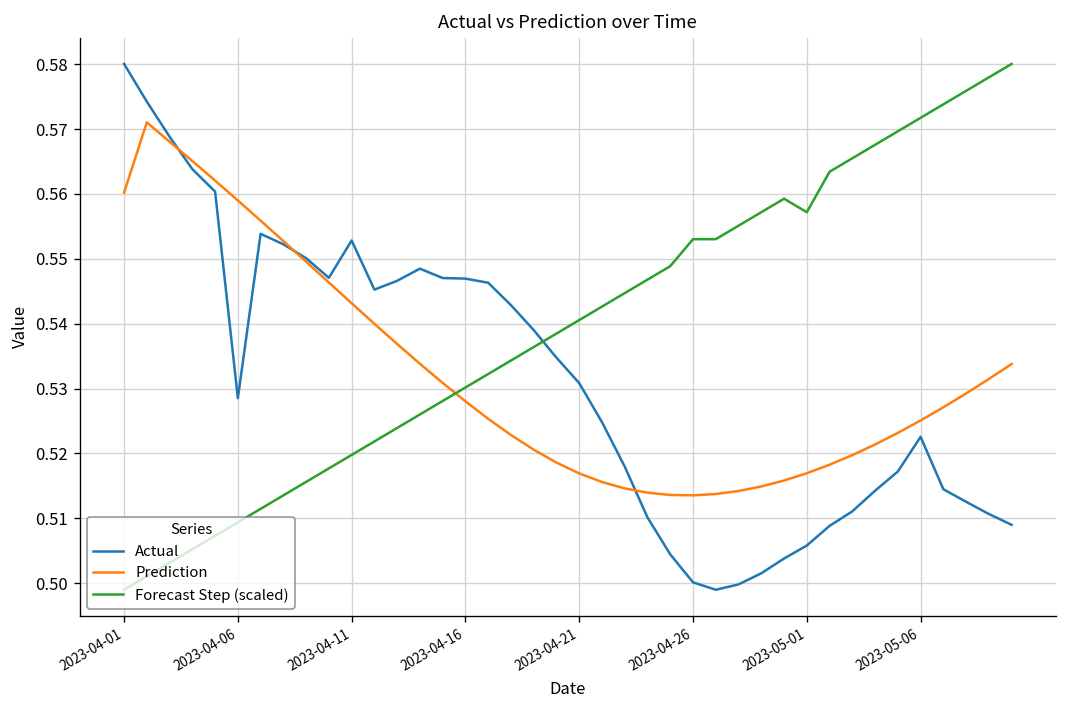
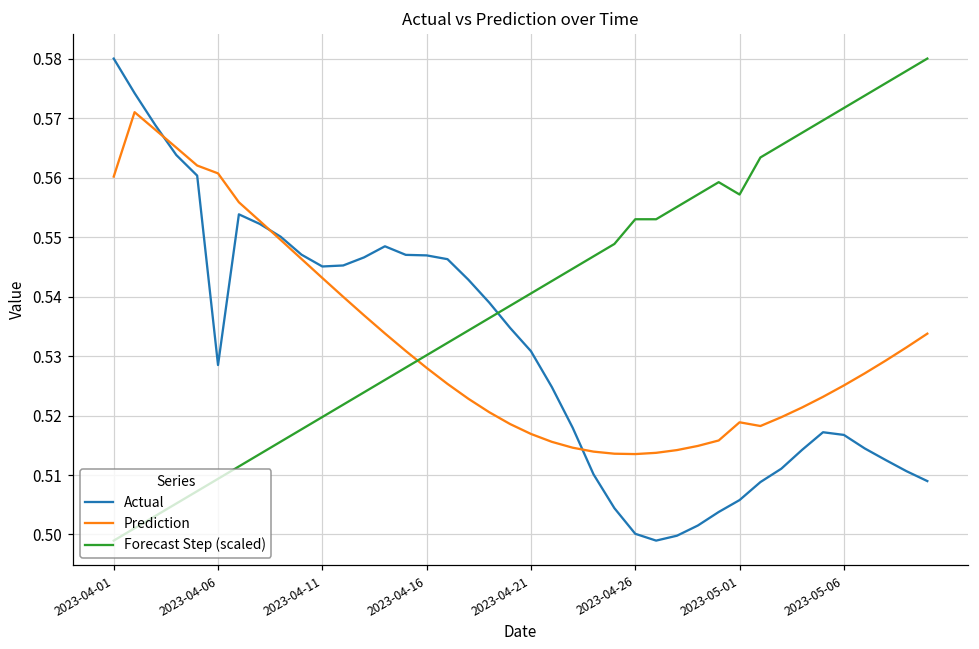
Prediction, 2023-04-06: 0.559 -> 0.561
Actual, 2023-04-11: 0.553 -> 0.545
Prediction, 2023-05-01: 0.517 -> 0.519
Actual, 2023-05-06: 0.523 -> 0.517
